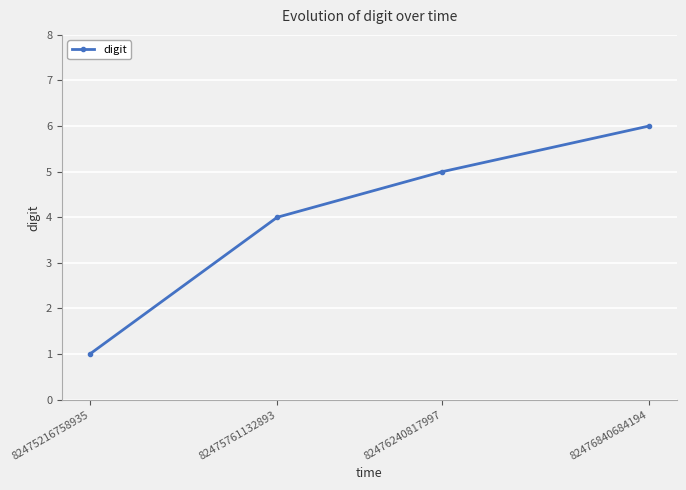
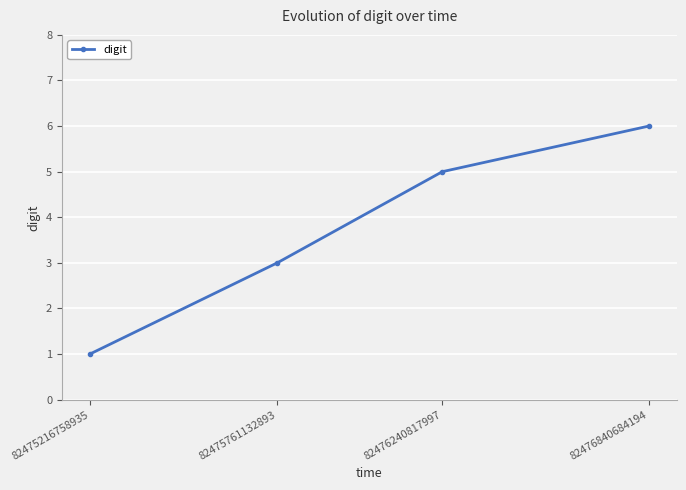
82475761132893: 4 -> 3
